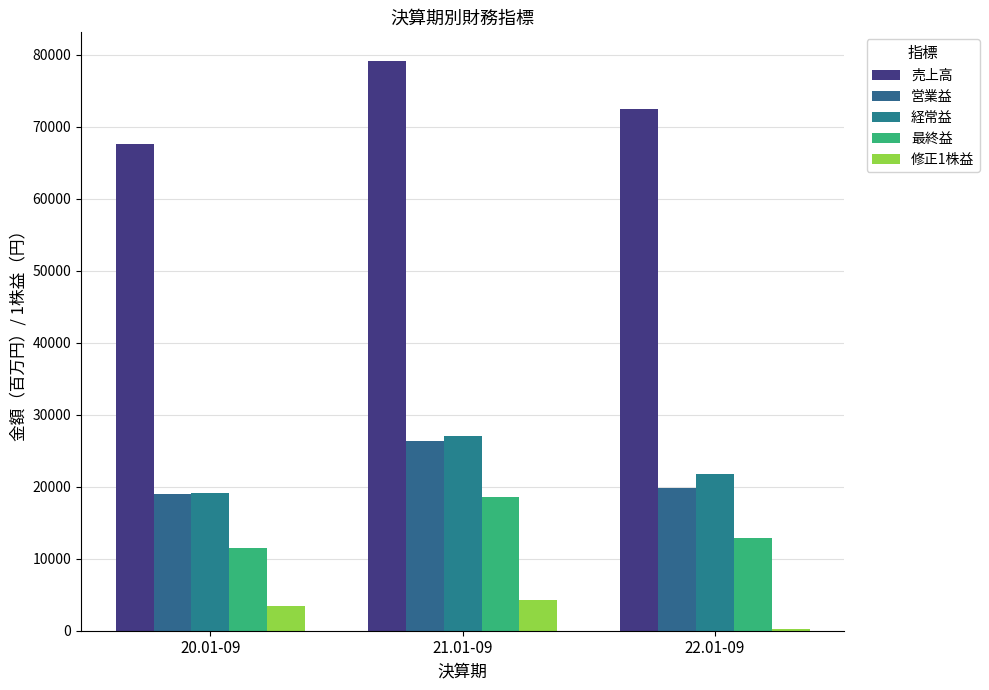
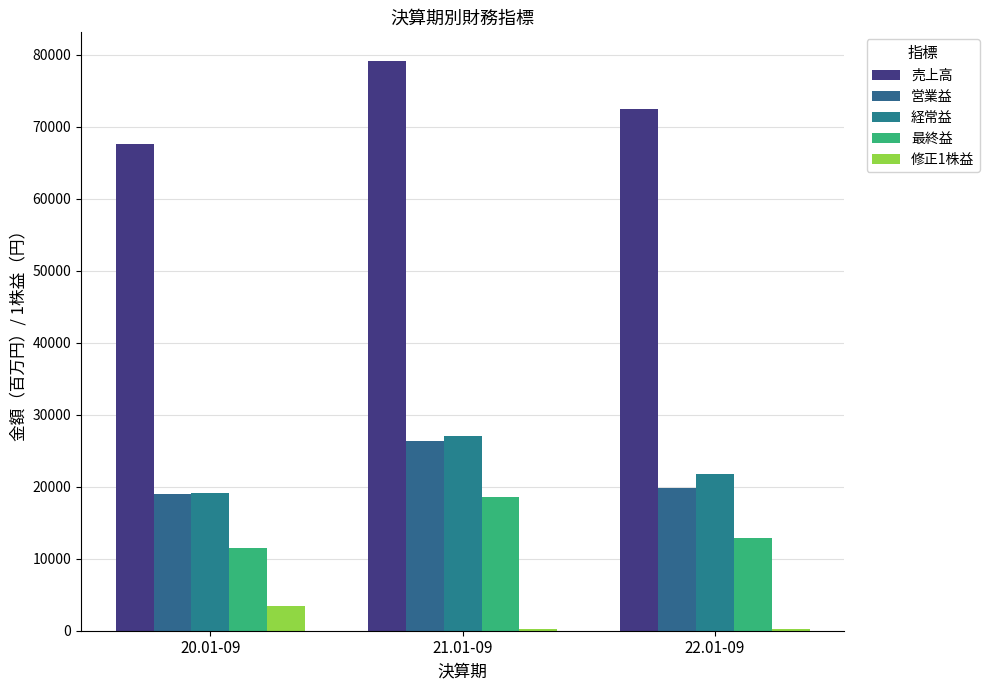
修正1株益, 21.01-09: 4000 -> 0
